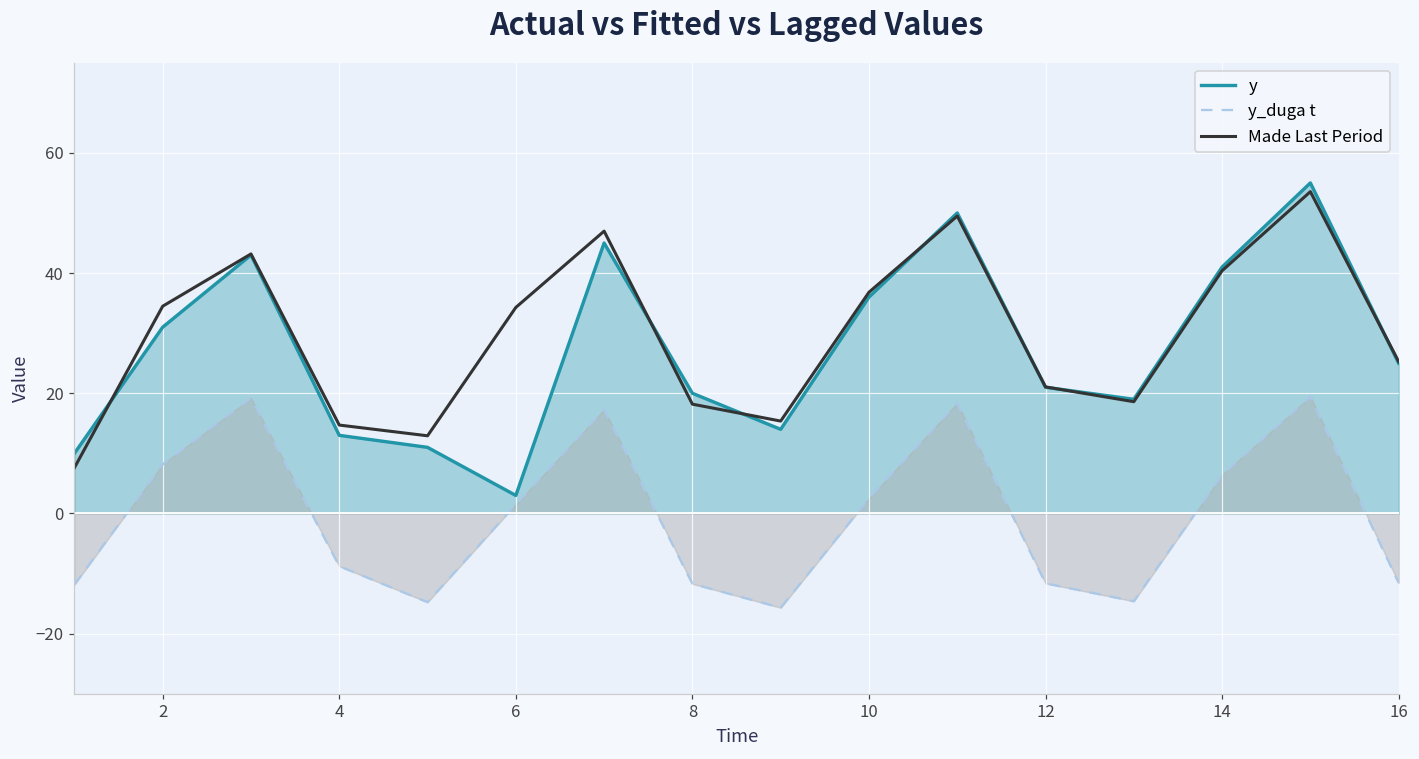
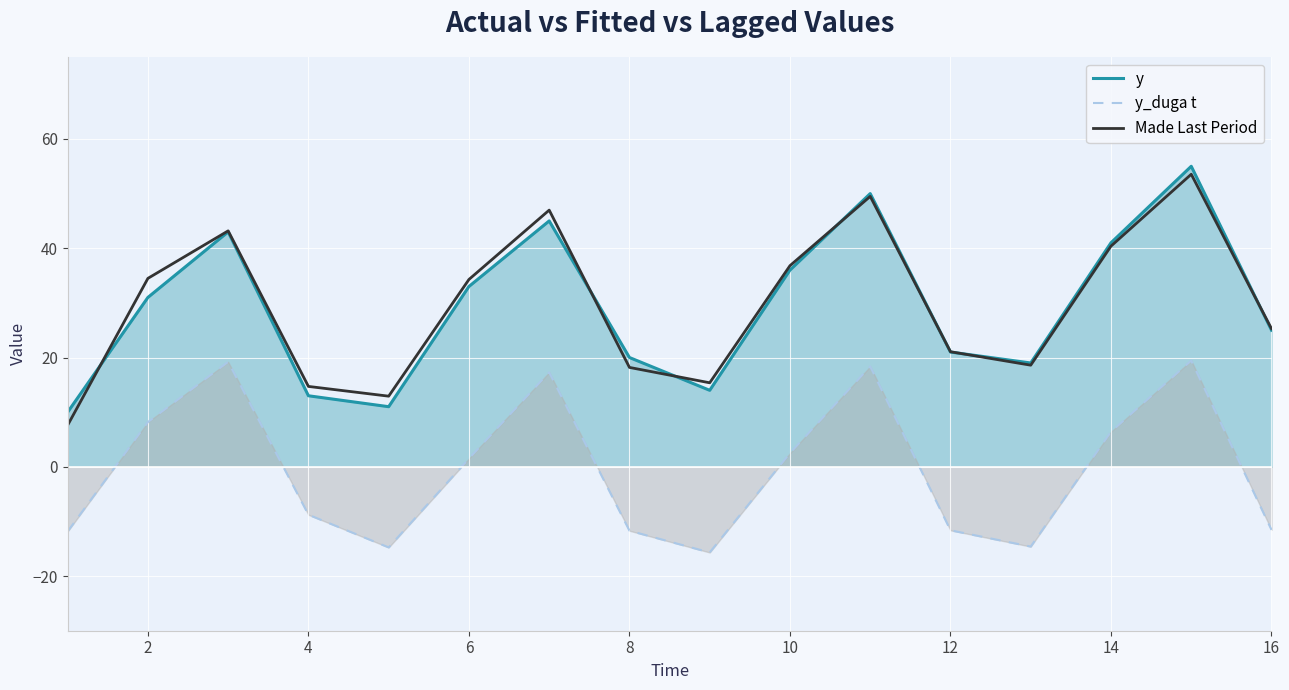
y, 6: 3 -> 33
